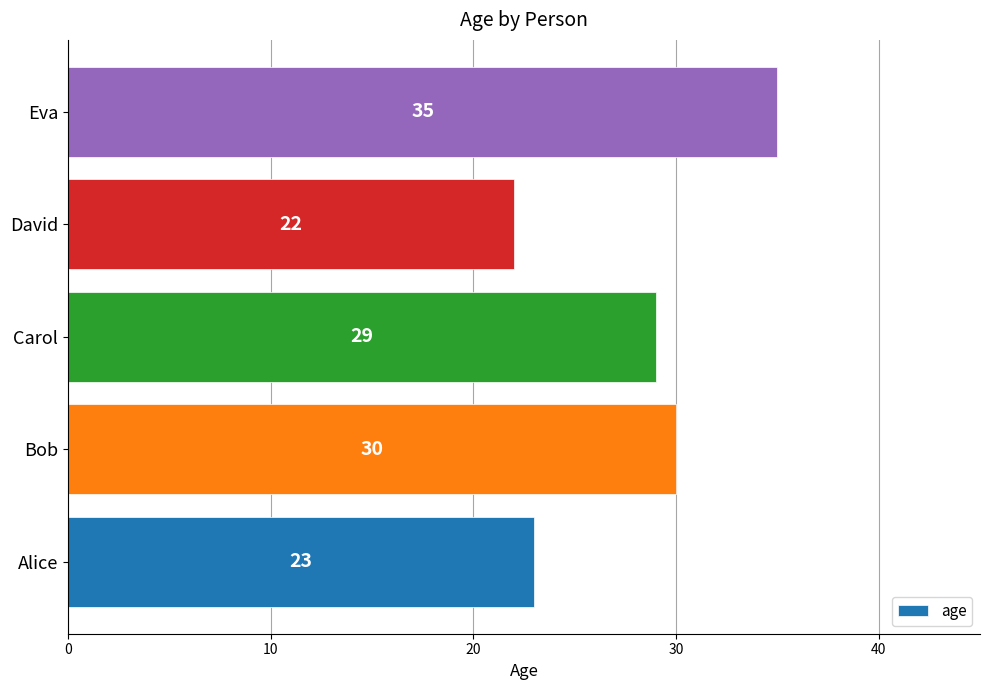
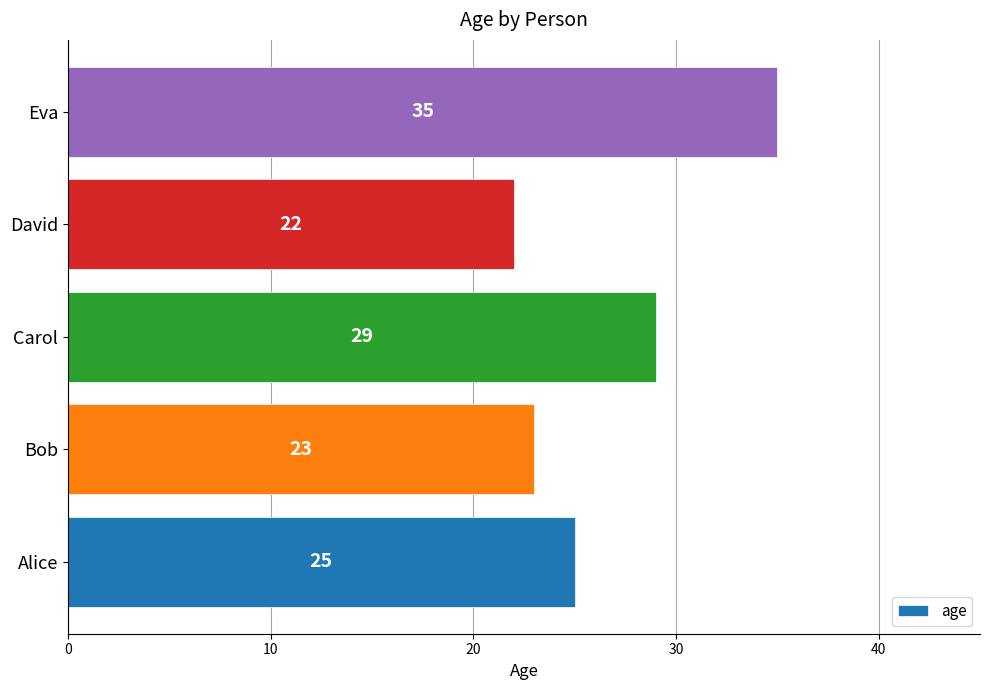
Bob: 30 -> 23
Alice: 23 -> 25
